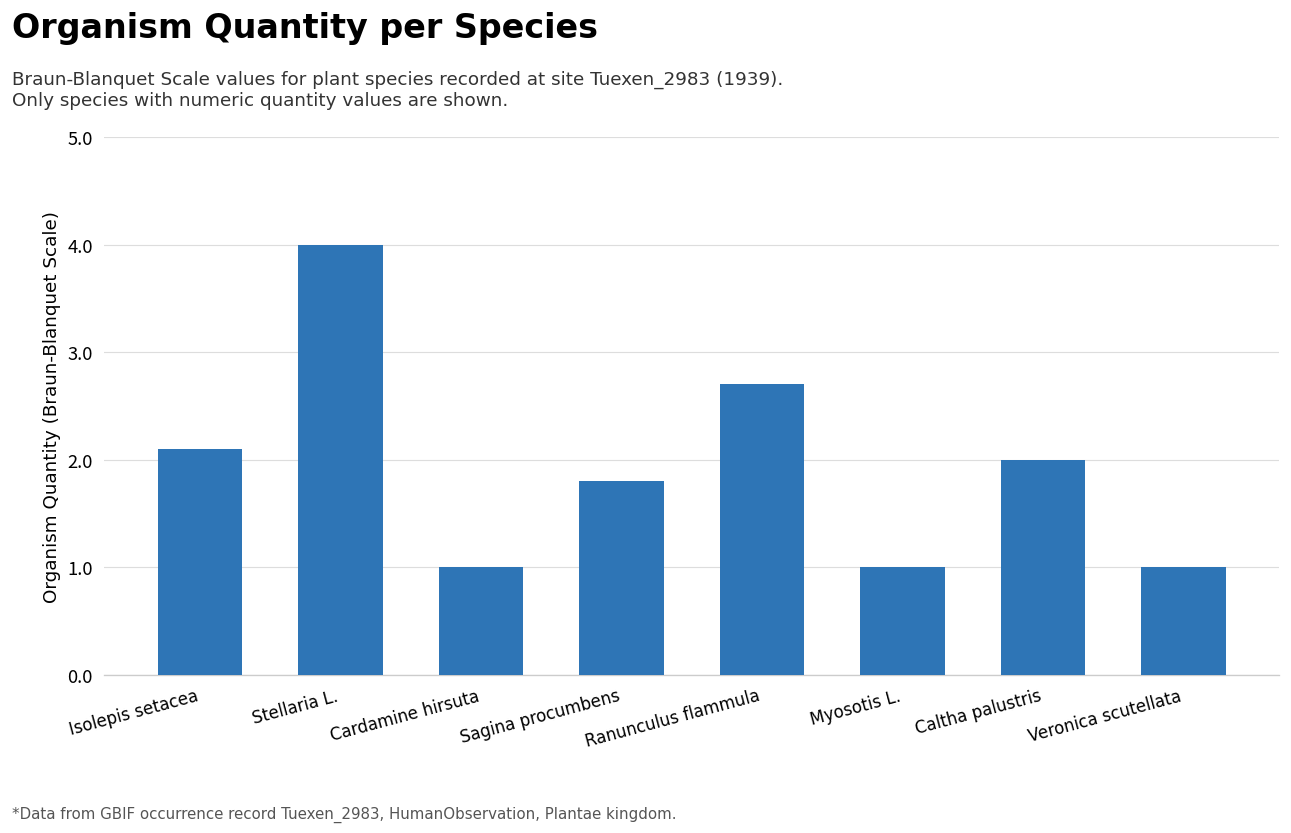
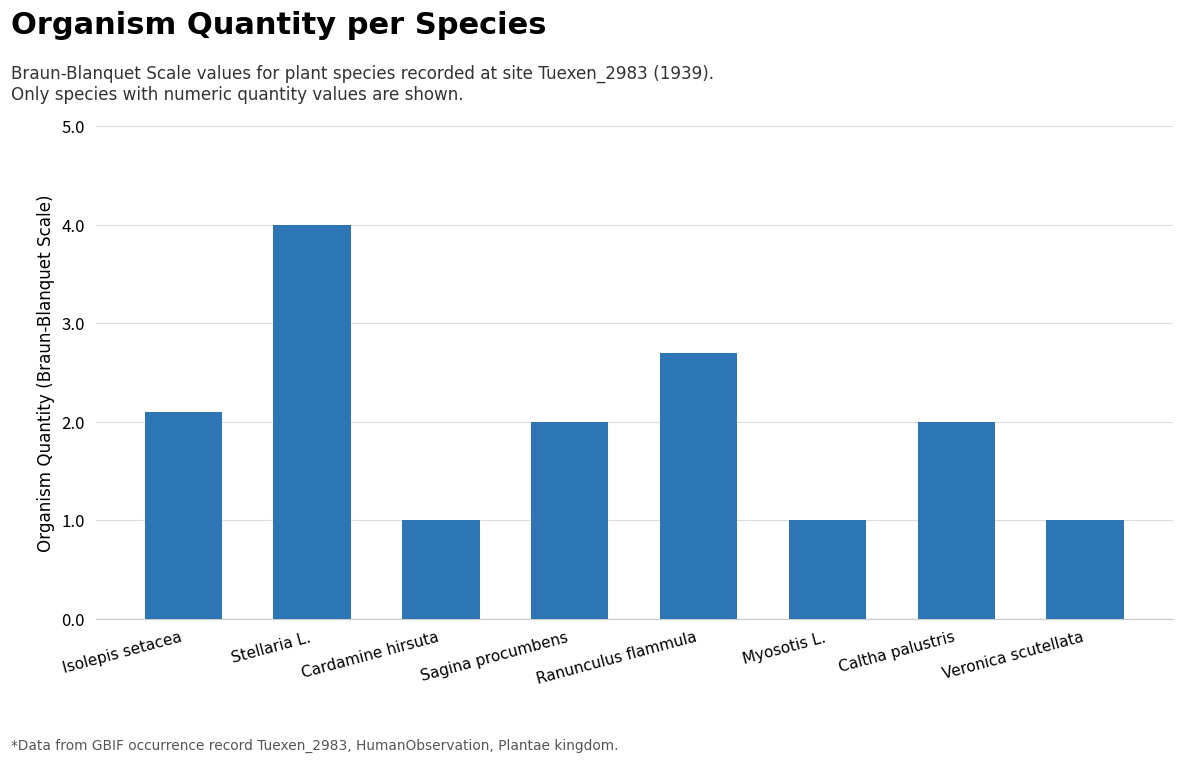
Sagina procumbens: 1.8 -> 2.0
